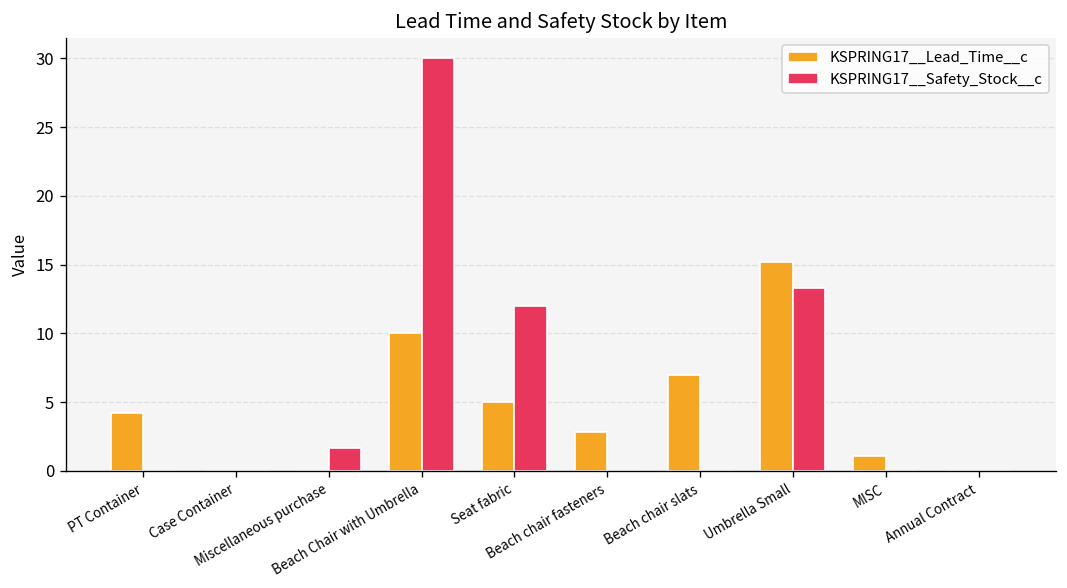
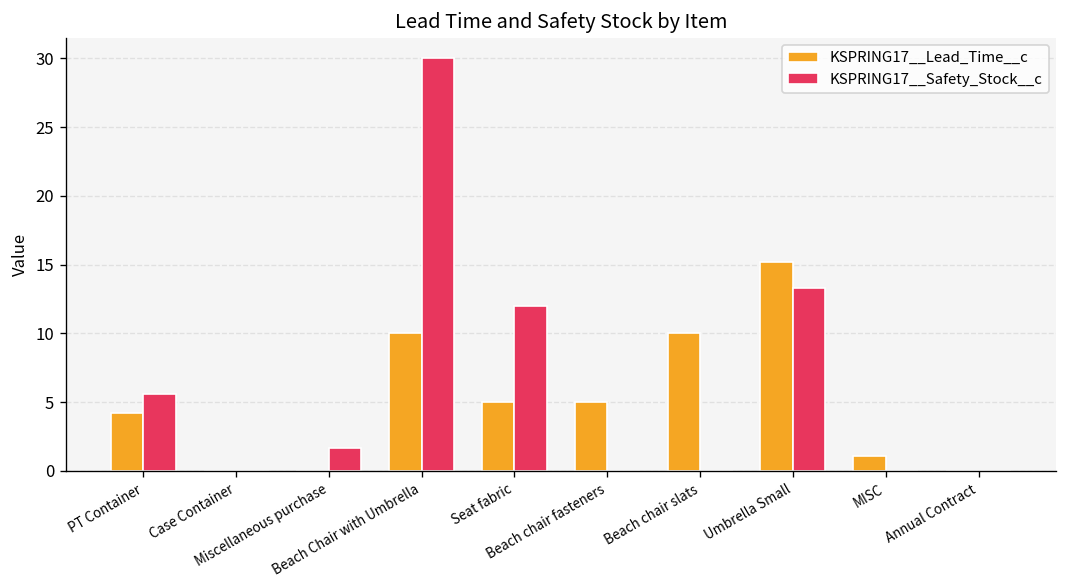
KSPRING17__Safety_Stock__c, PT Container: 0.0 -> 5.6
KSPRING17__Lead_Time__c, Beach chair fasteners: 2.8 -> 5.0
KSPRING17__Lead_Time__c, Beach chair slats: 7 -> 10
